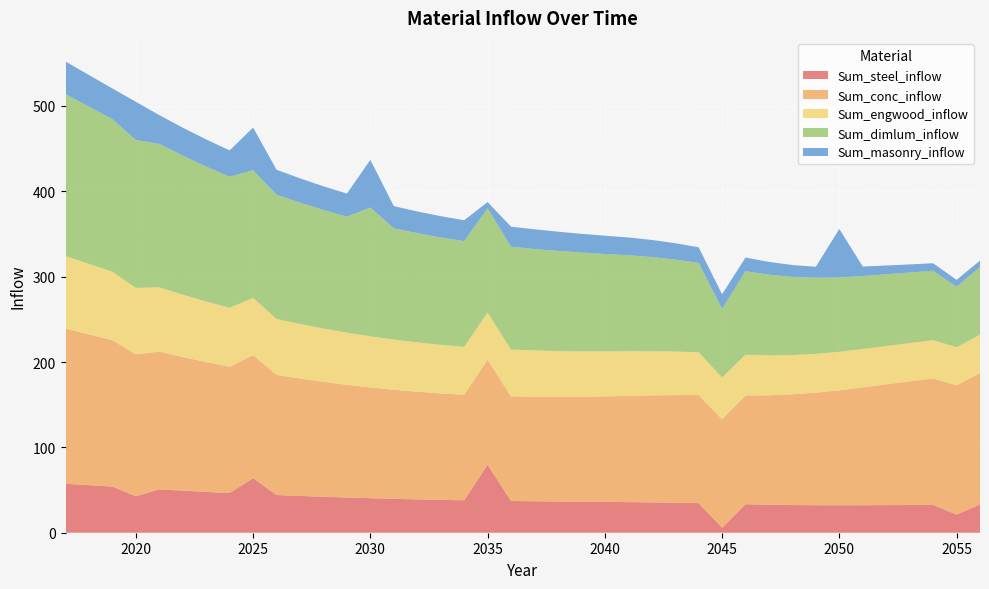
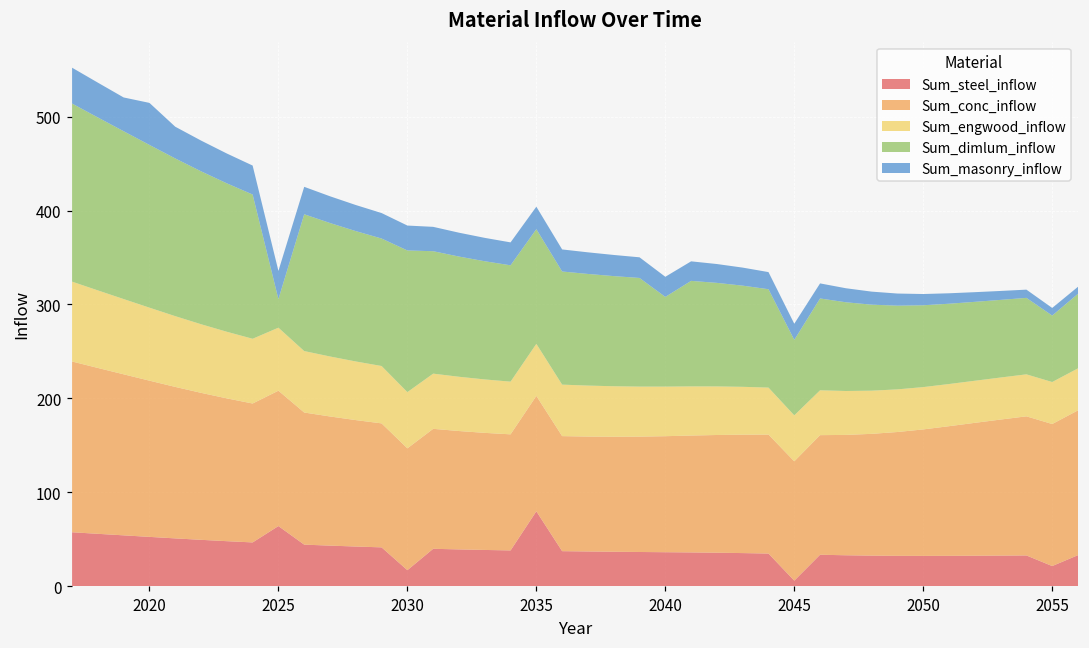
Sum_steel_inflow, 2020: 40 -> 50
Sum_dimlum_inflow, 2025: 150 -> 30
Sum_masonry_inflow, 2025: 50 -> 30
Sum_steel_inflow, 2030: 40 -> 20
Sum_masonry_inflow, 2030: 60 -> 30
Sum_masonry_inflow, 2035: 10 -> 20
Sum_dimlum_inflow, 2040: 110 -> 100
Sum_masonry_inflow, 2050: 60 -> 10
